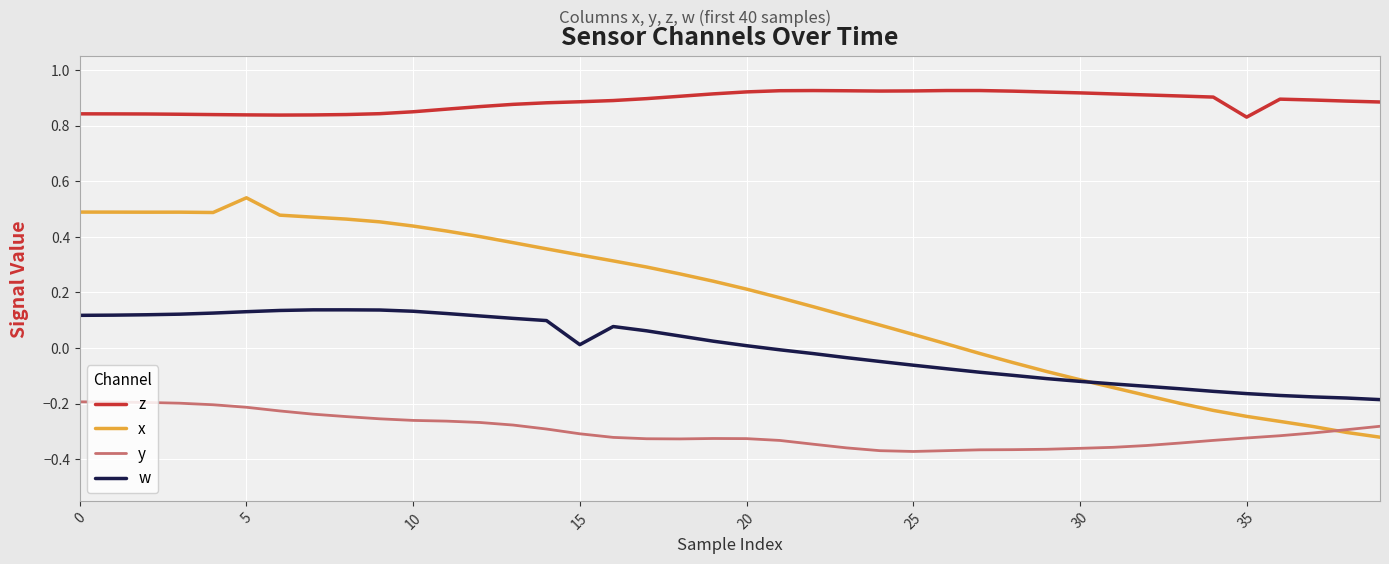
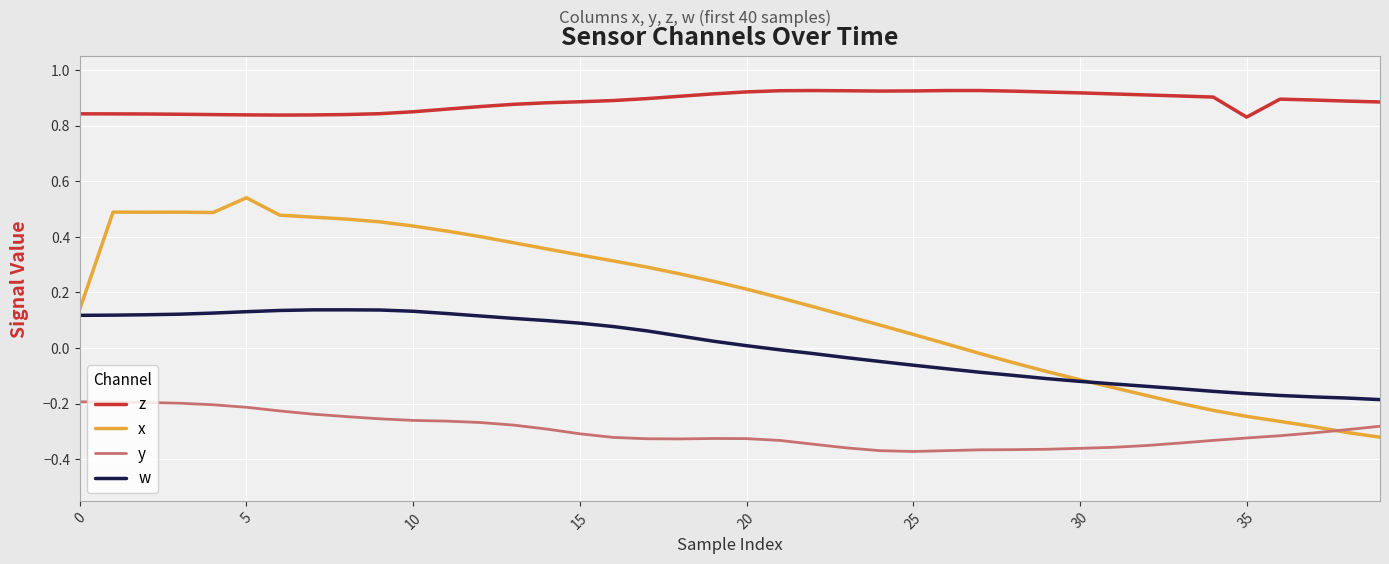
x, 0: 0.49 -> 0.14
w, 15: 0.01 -> 0.09
